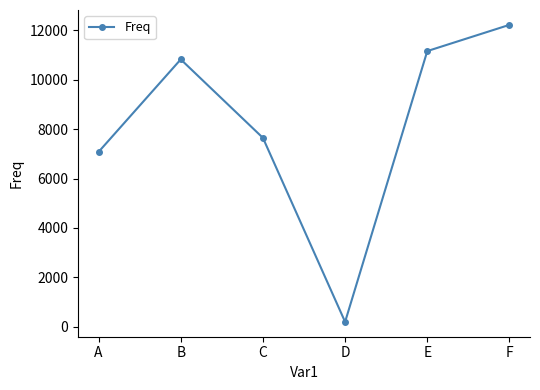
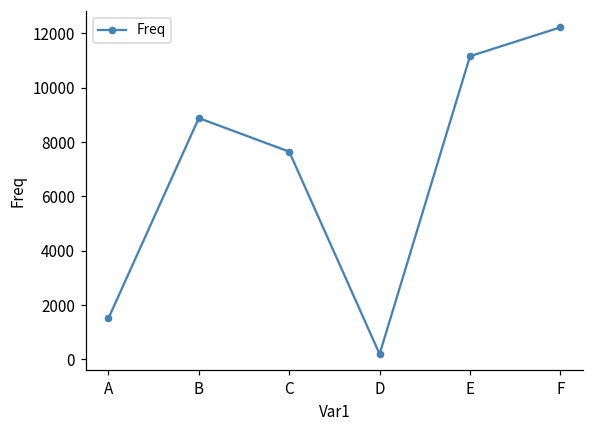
A: 7100 -> 1500
B: 10800 -> 8900
